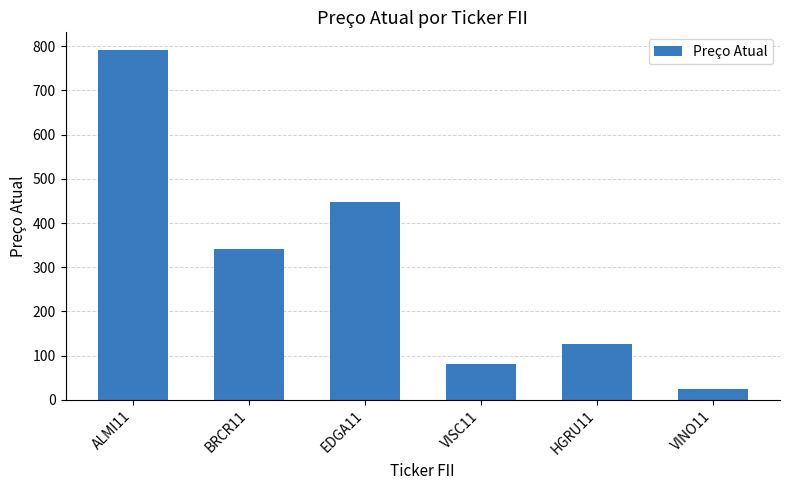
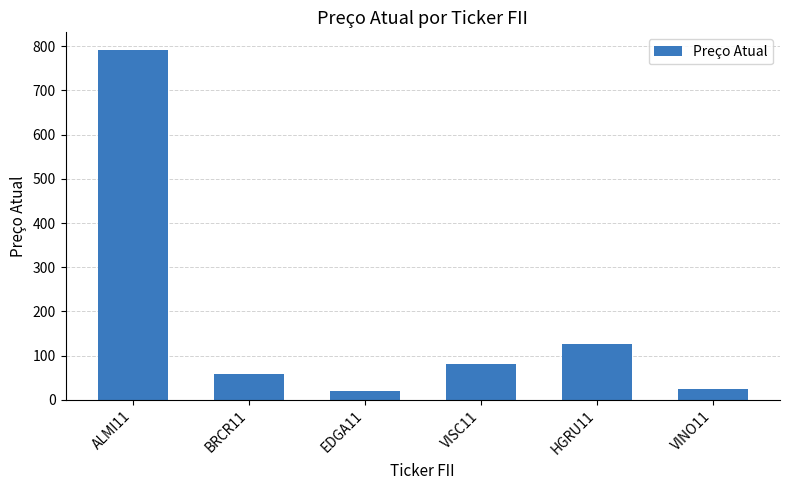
BRCR11: 340 -> 60
EDGA11: 450 -> 20
